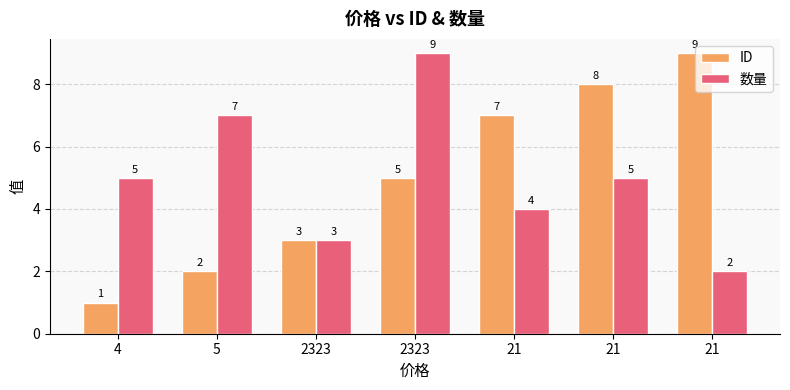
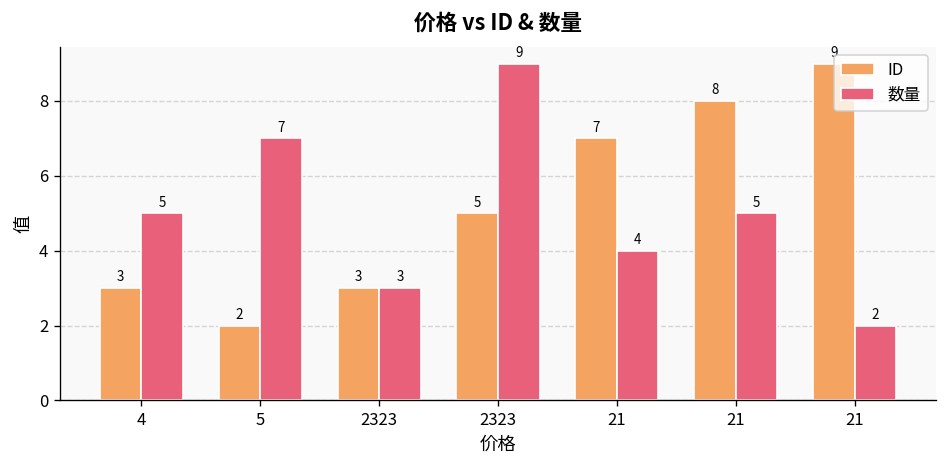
ID, 4: 1 -> 3
